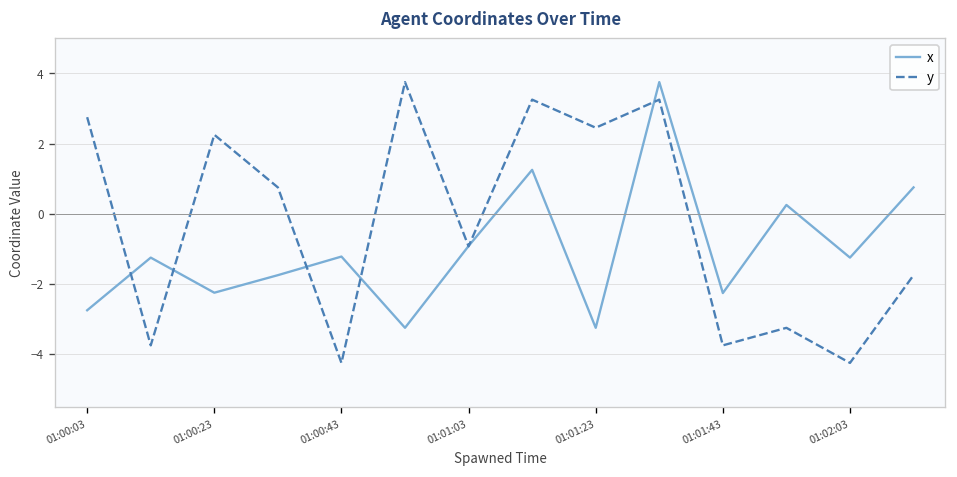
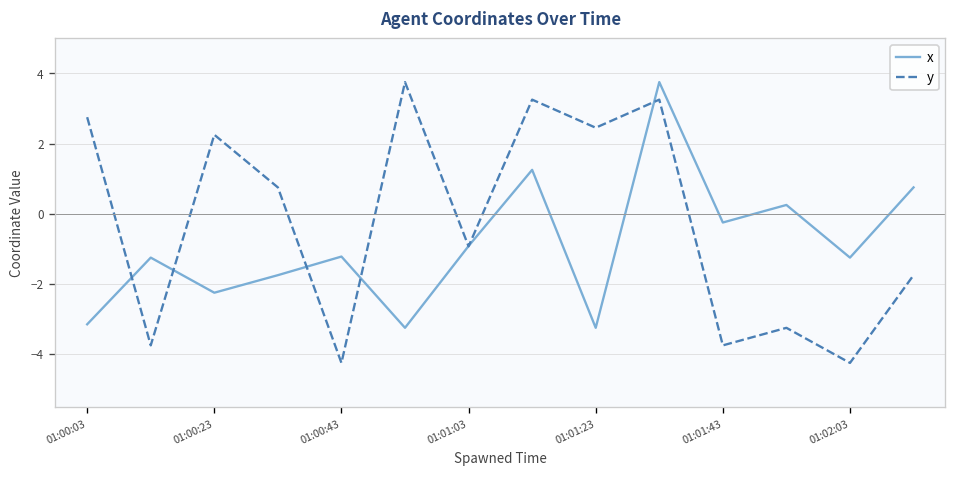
x, 01:00:03: -2.8 -> -3.2
x, 01:01:43: -2.3 -> -0.3
